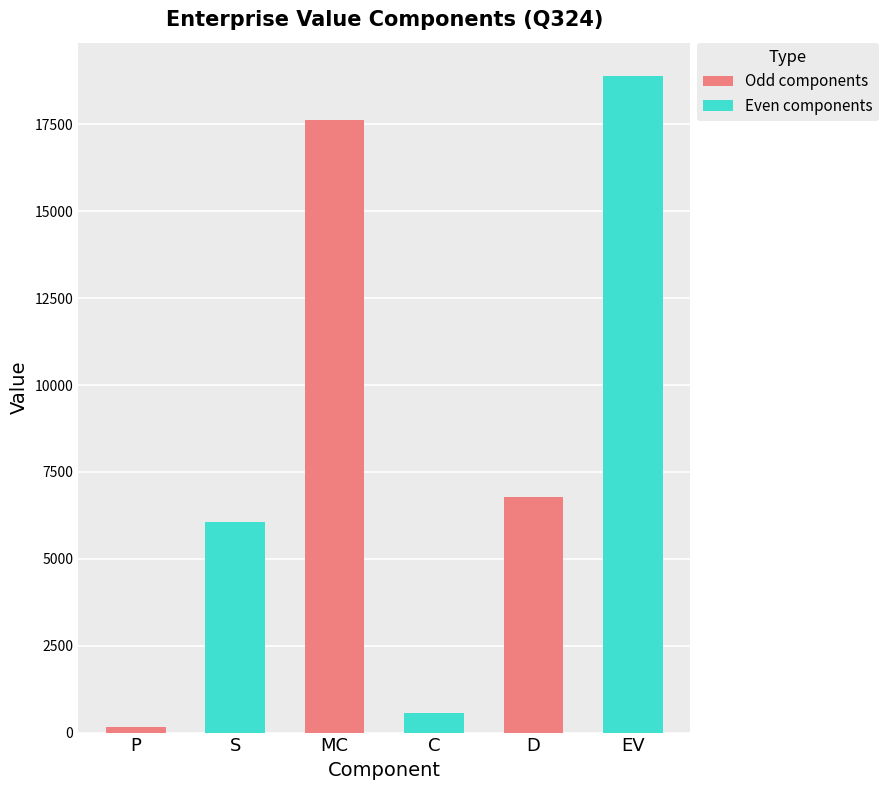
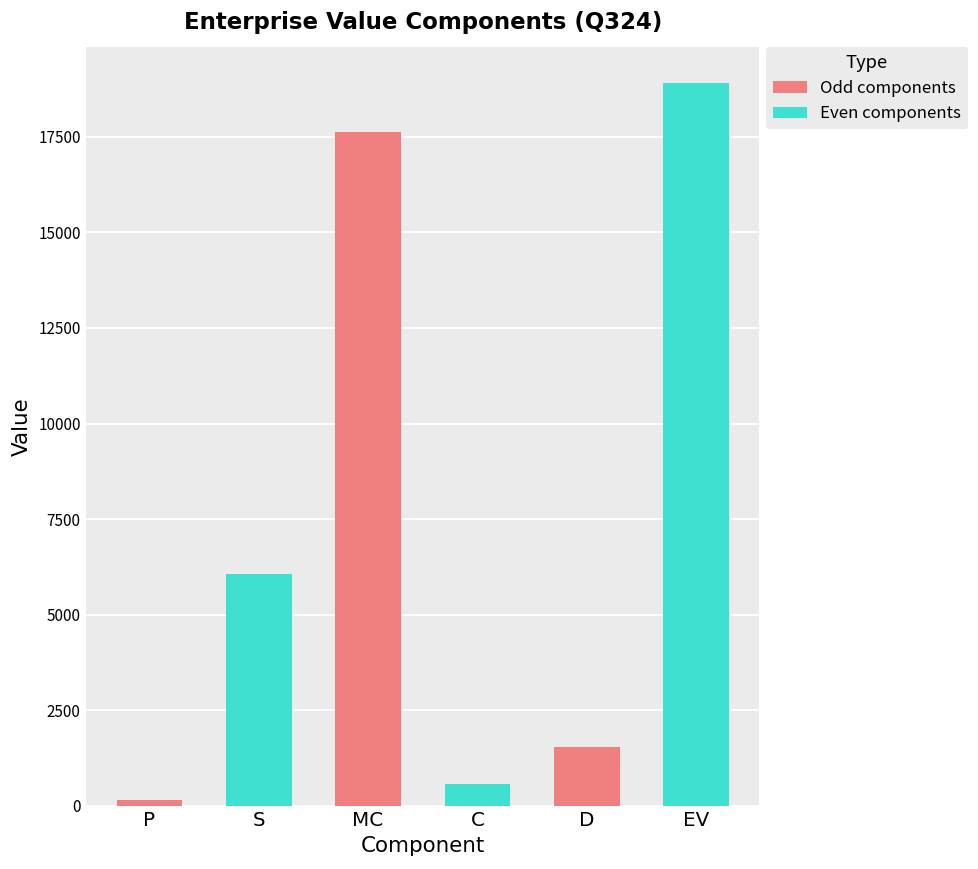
D: 6800 -> 1500
